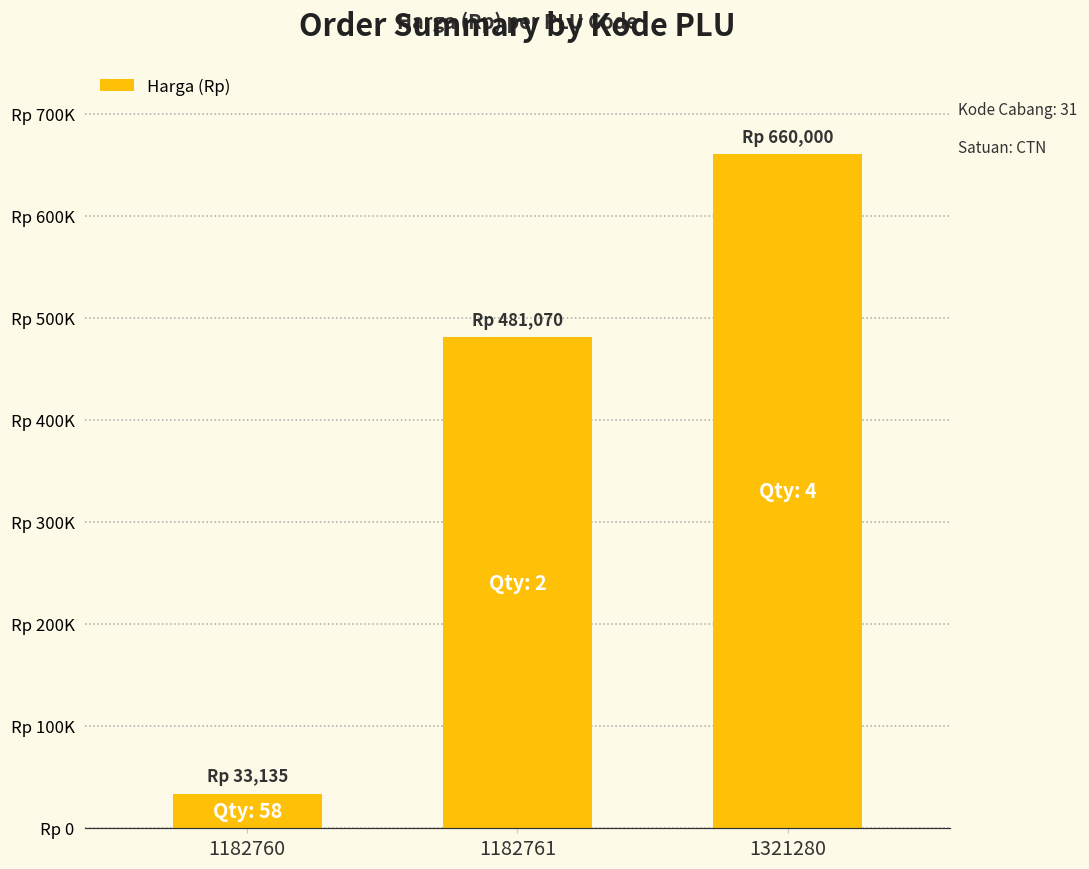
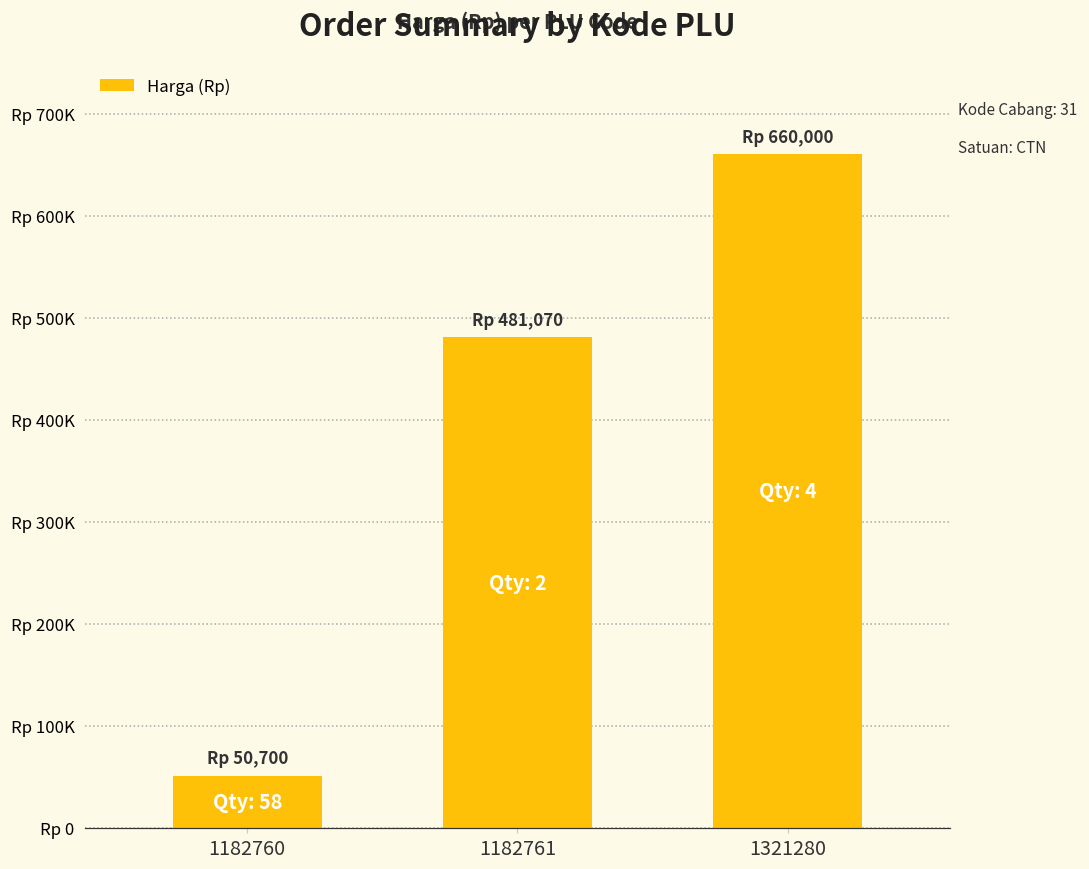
1182760: 33,135 -> 50,700
